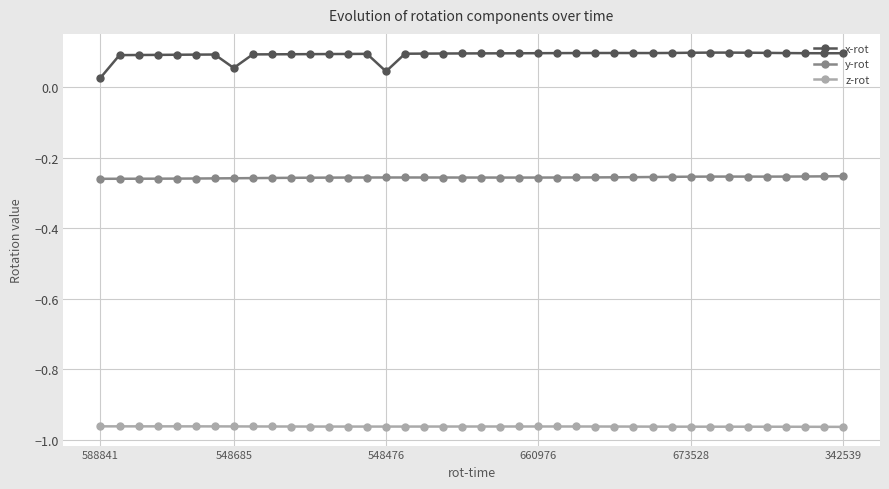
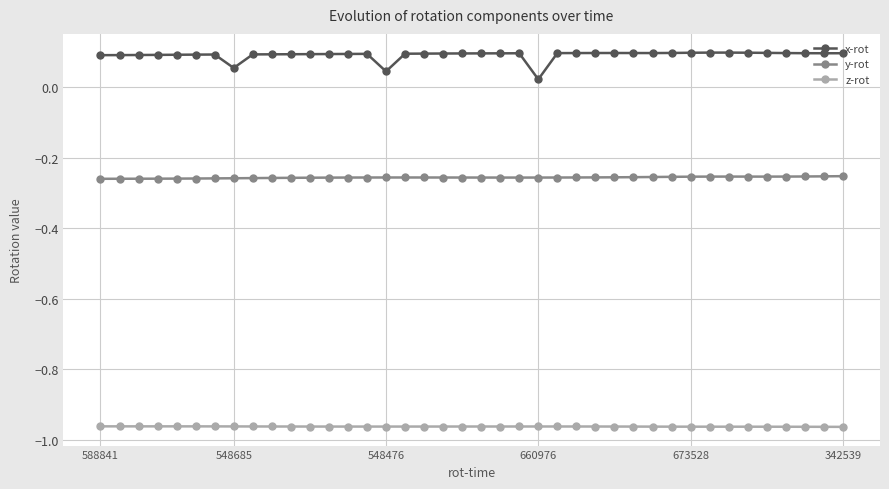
x-rot, 588841: 0.03 -> 0.09
x-rot, 660976: 0.10 -> 0.02
